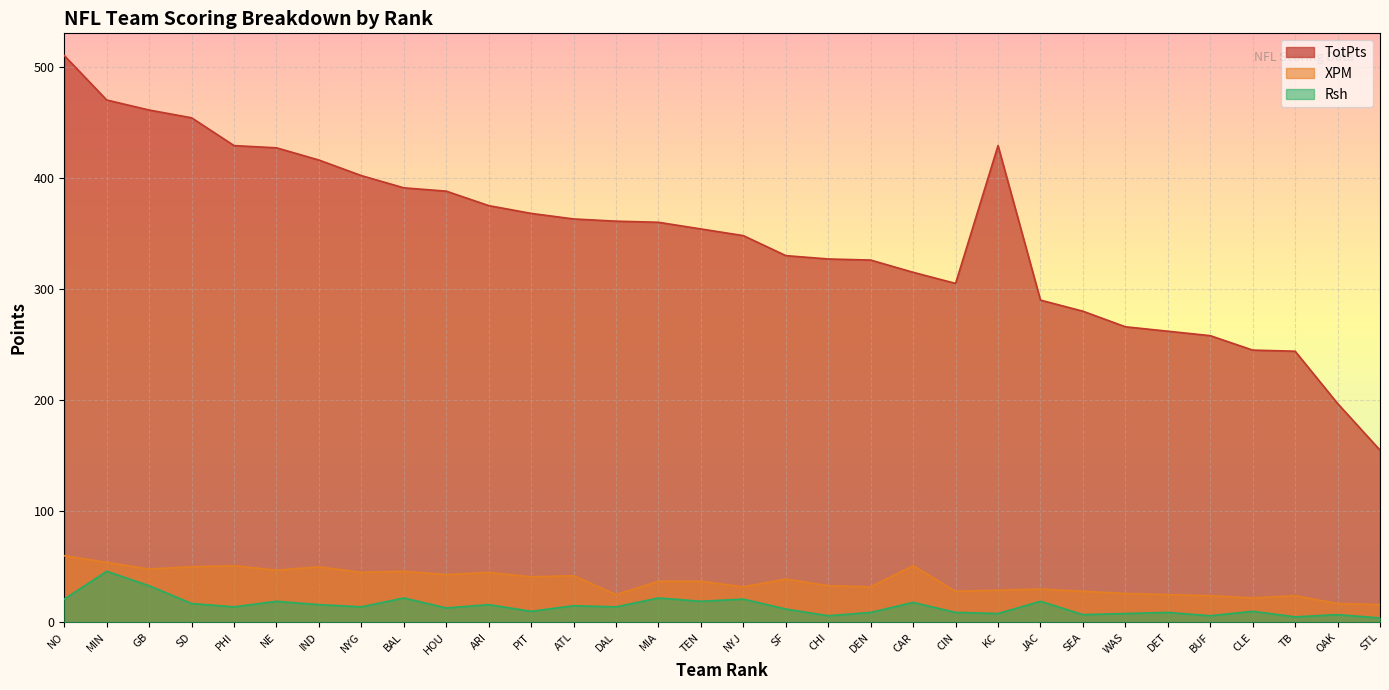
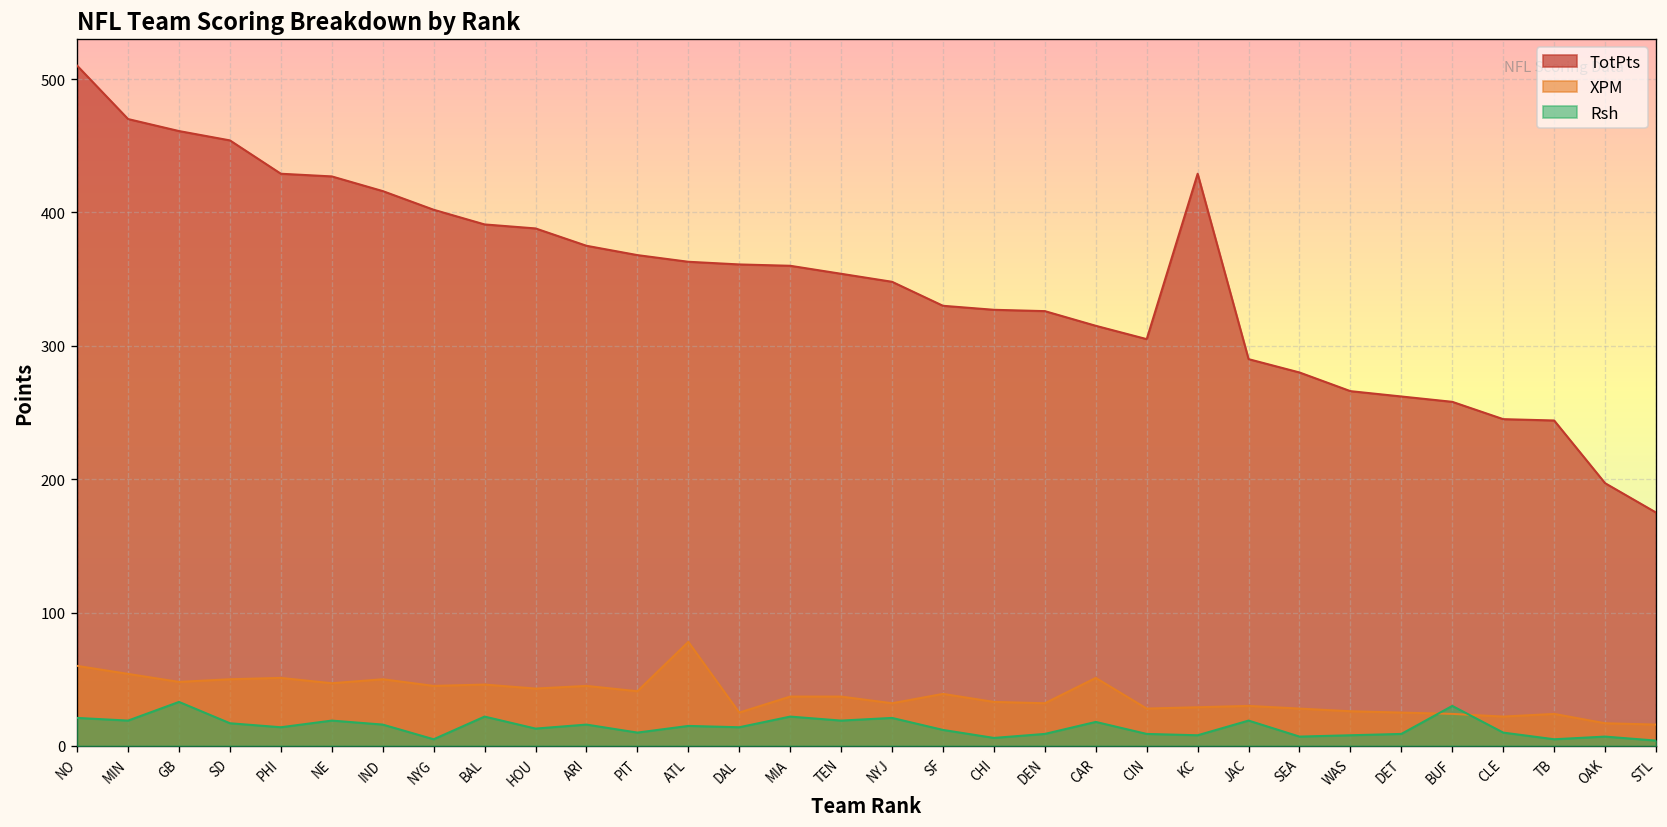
Rsh, MIN: 46 -> 19
Rsh, NYG: 14 -> 5
XPM, ATL: 42 -> 78
Rsh, BUF: 6 -> 30
TotPts, STL: 155 -> 175
